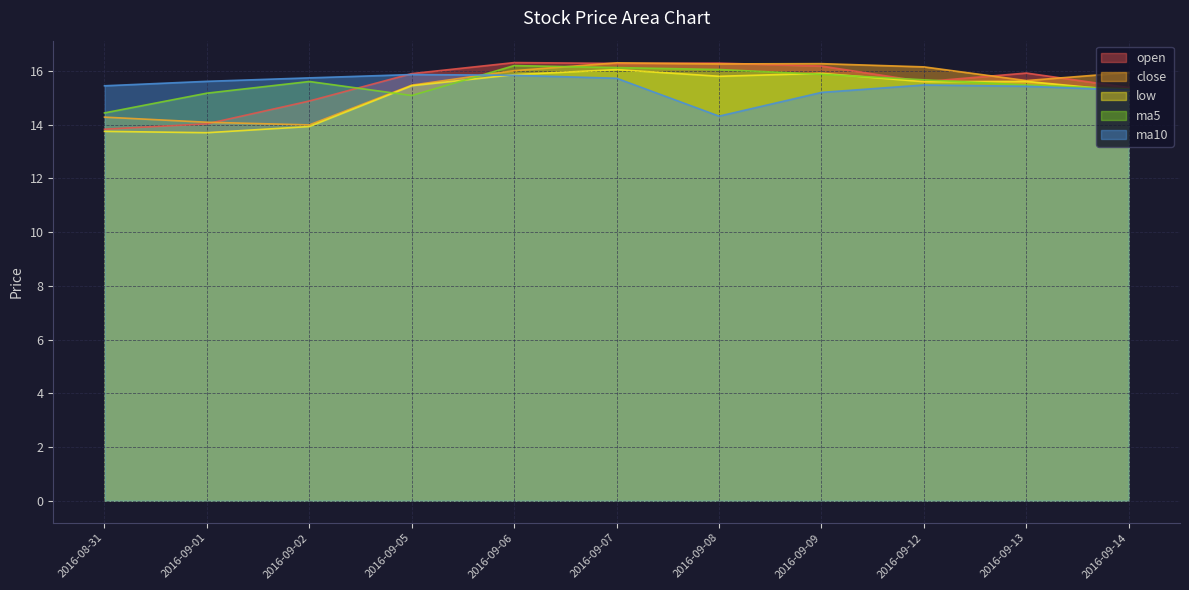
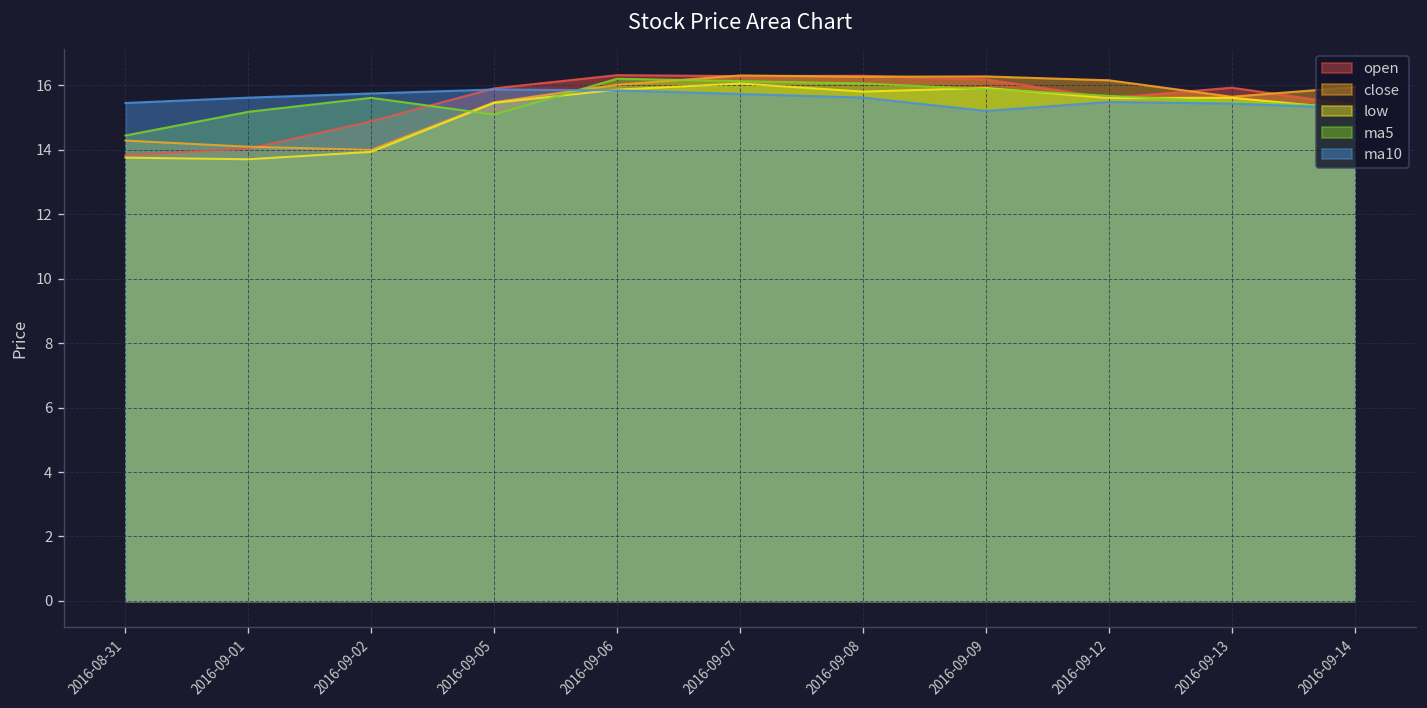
ma10, 2016-09-08: 14.3 -> 15.6
